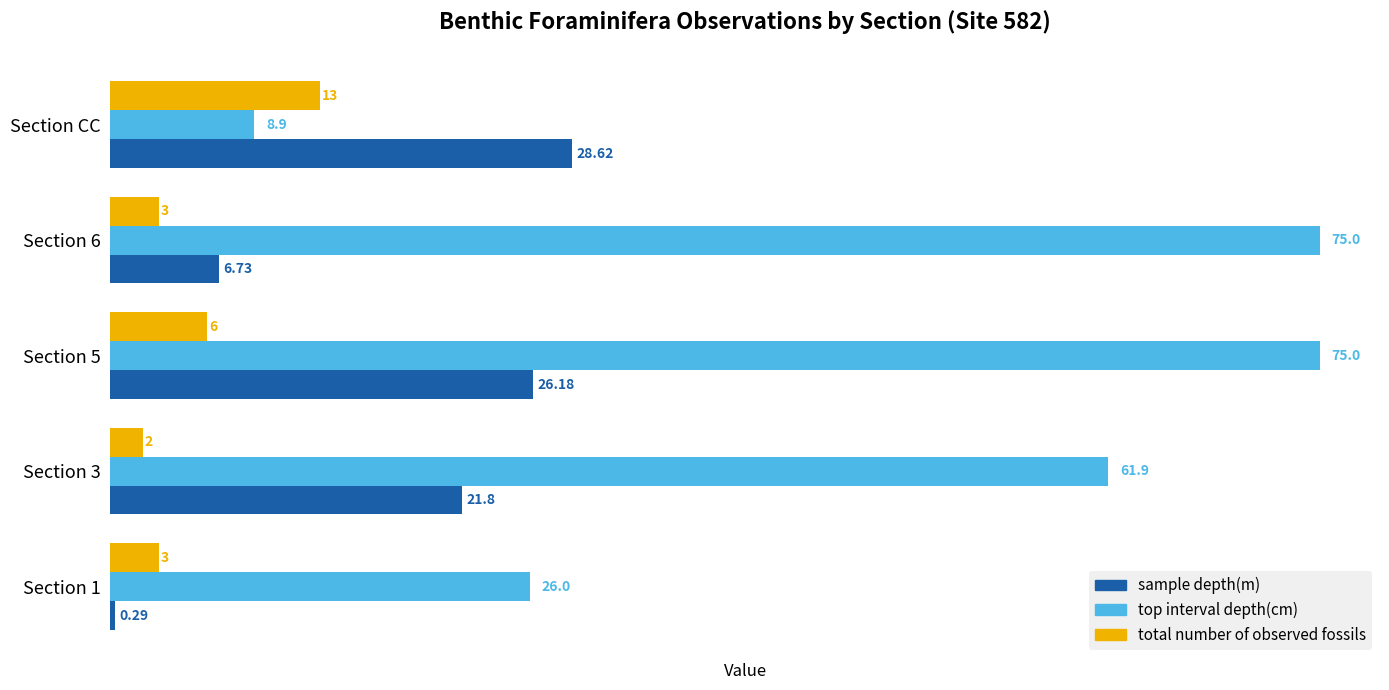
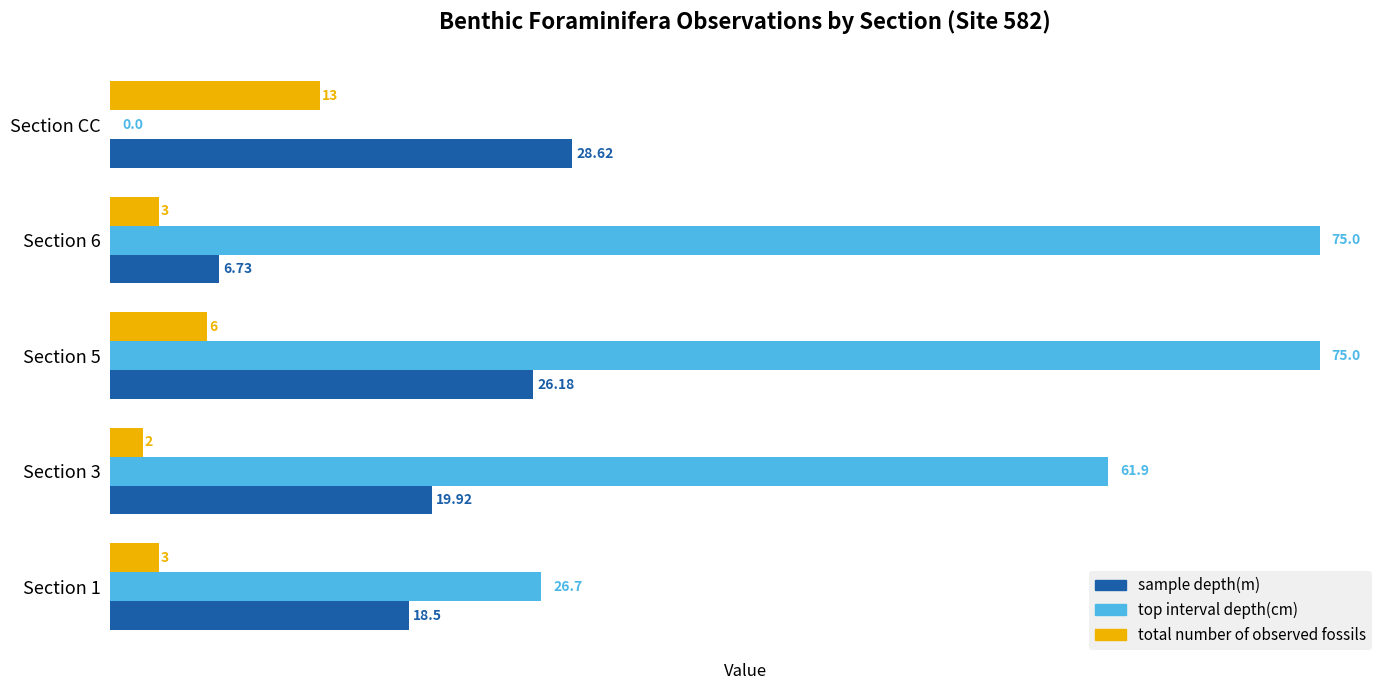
top interval depth(cm), Section CC: 8.9 -> 0.0
sample depth(m), Section 3: 21.8 -> 19.92
top interval depth(cm), Section 1: 26.0 -> 26.7
sample depth(m), Section 1: 0.29 -> 18.5
